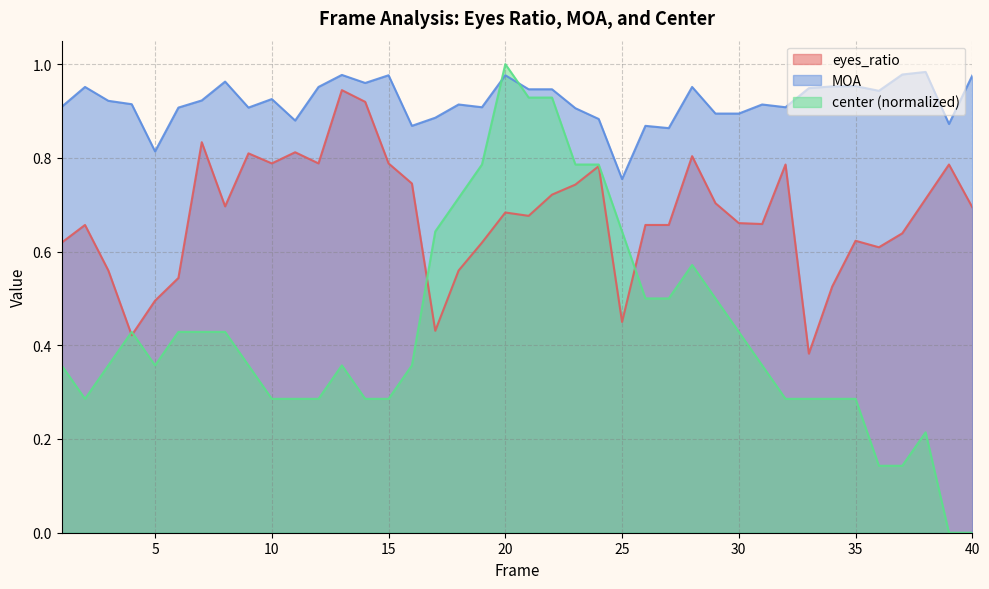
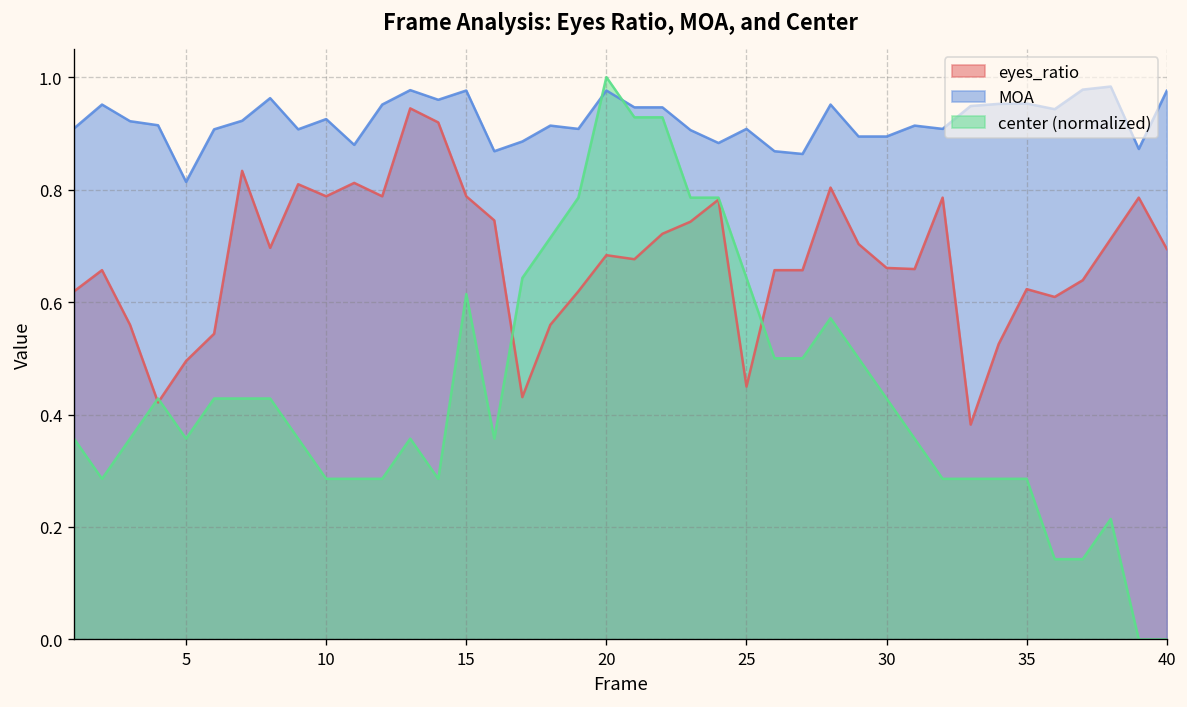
center (normalized), 15: 0.29 -> 0.61
MOA, 25: 0.75 -> 0.91
